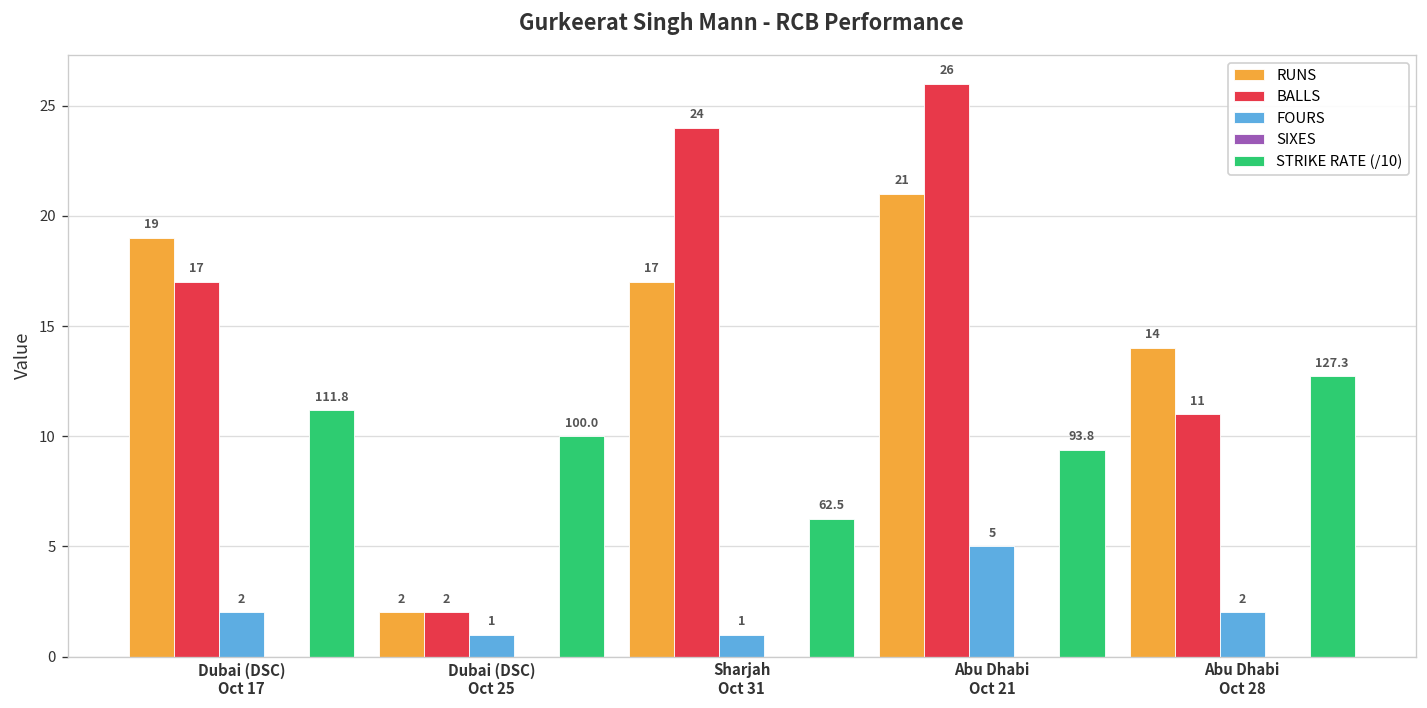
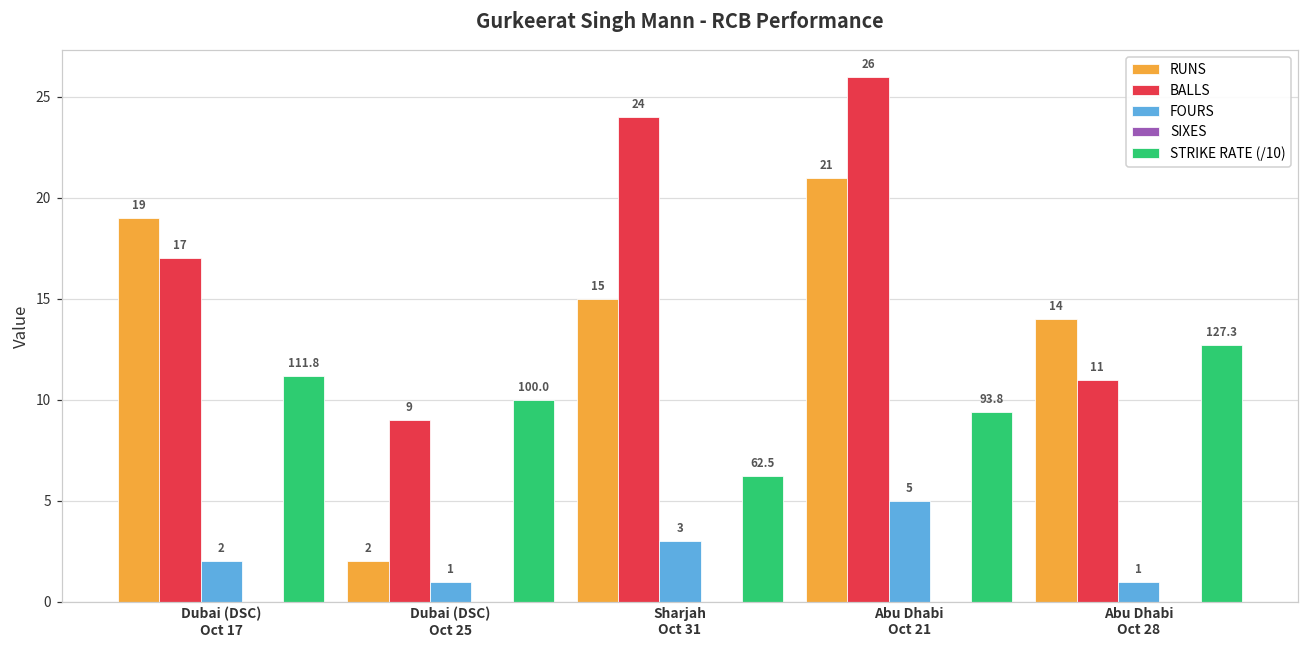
BALLS, Dubai (DSC) Oct 25: 2 -> 9
RUNS, Sharjah Oct 31: 17 -> 15
FOURS, Sharjah Oct 31: 1 -> 3
FOURS, Abu Dhabi Oct 28: 2 -> 1
